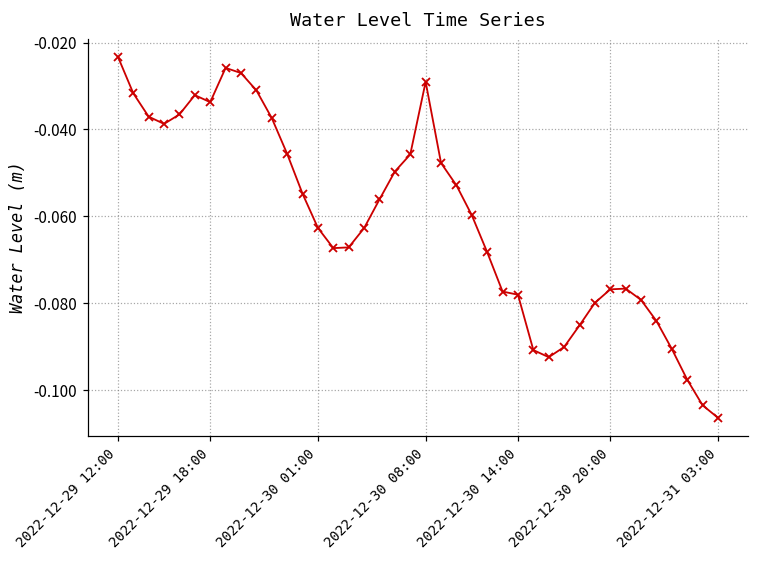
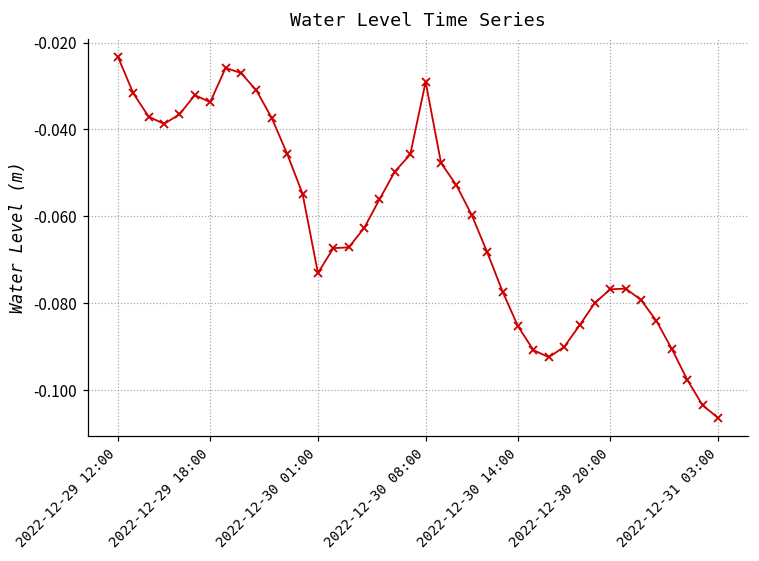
2022-12-30 01:00: -0.063 -> -0.073
2022-12-30 14:00: -0.078 -> -0.085
